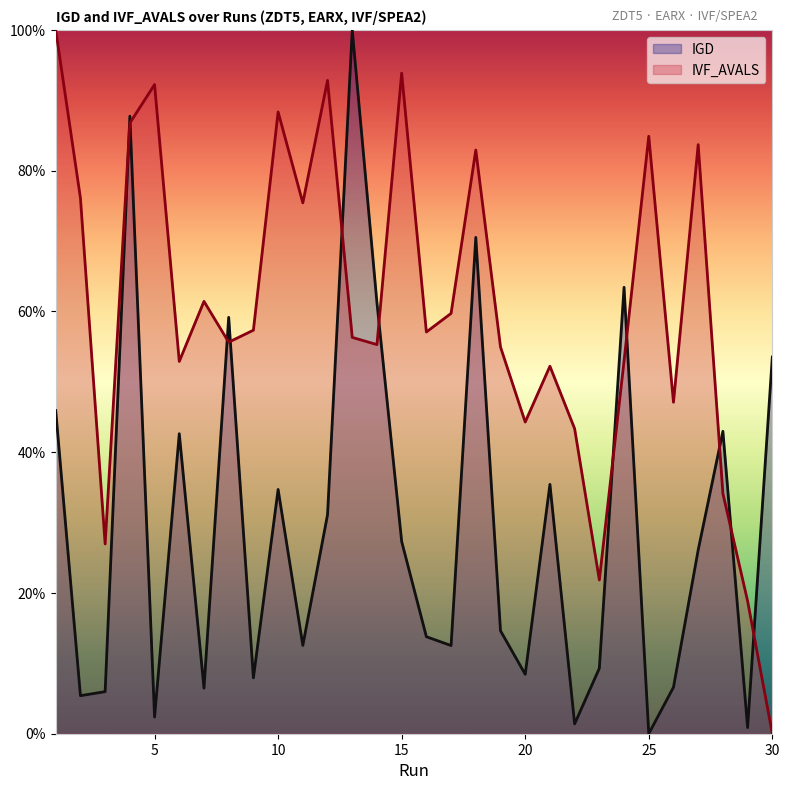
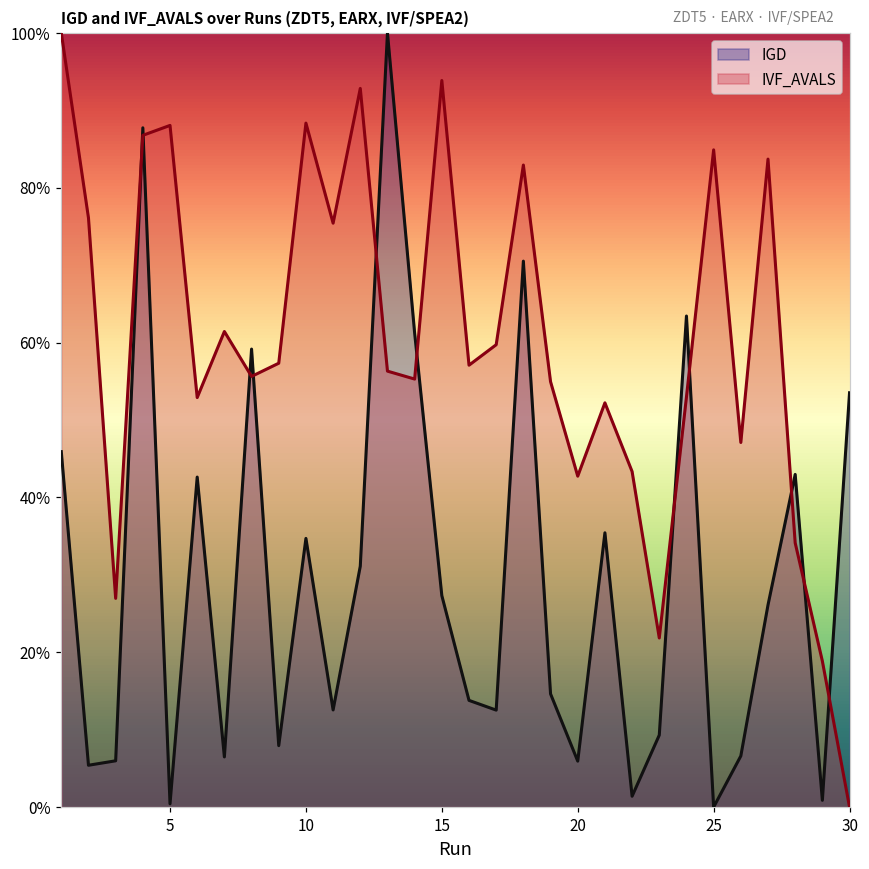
IGD, 5: 2% -> 0%
IVF_AVALS, 5: 92% -> 88%
IGD, 20: 8% -> 6%
IVF_AVALS, 20: 44% -> 43%
